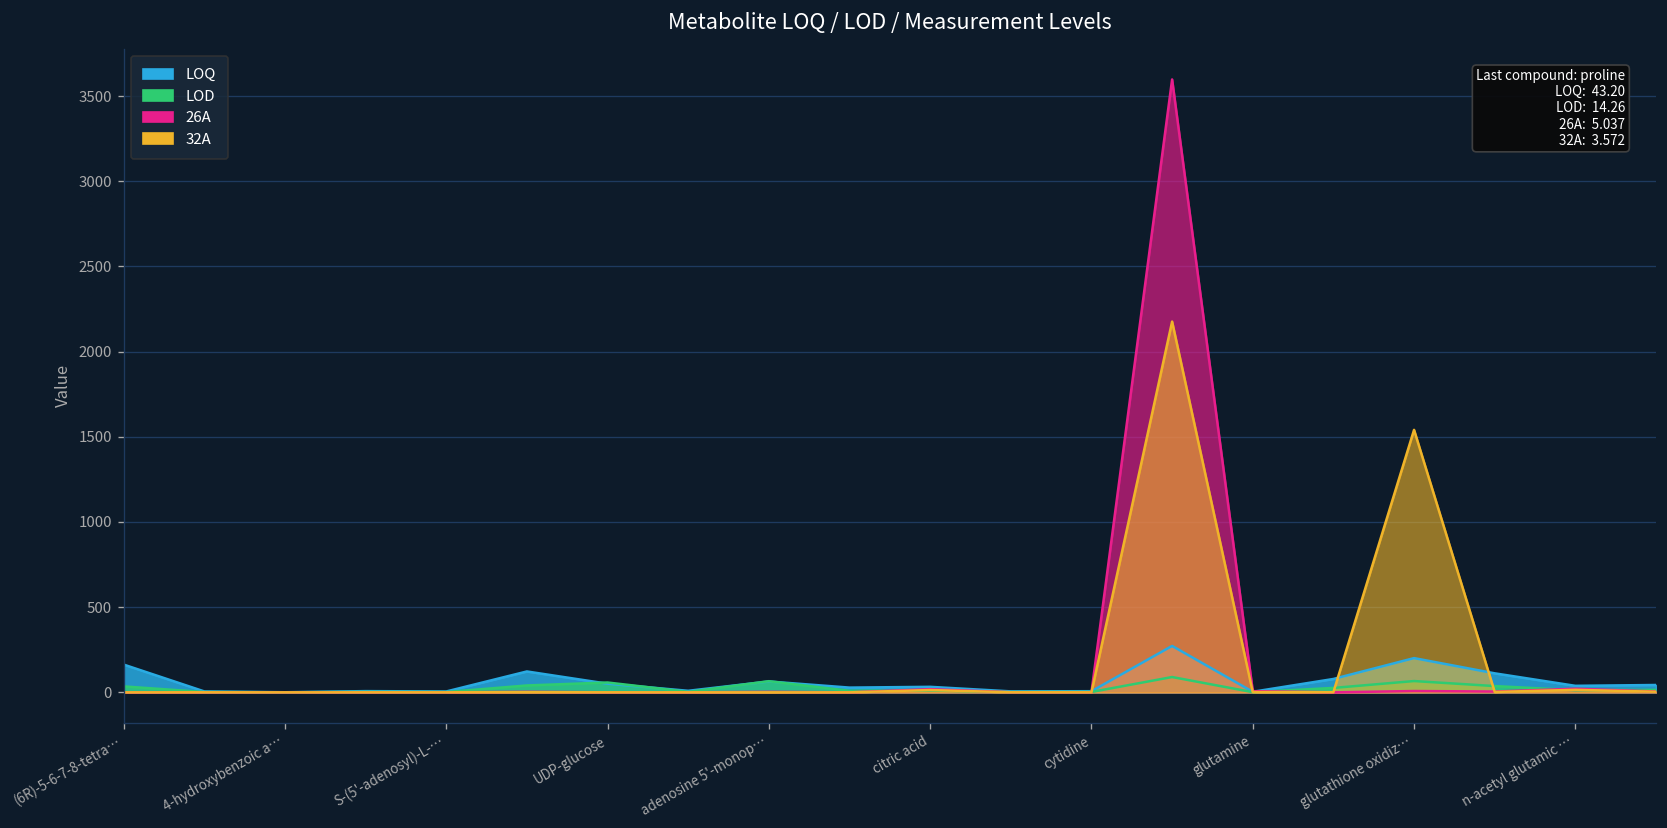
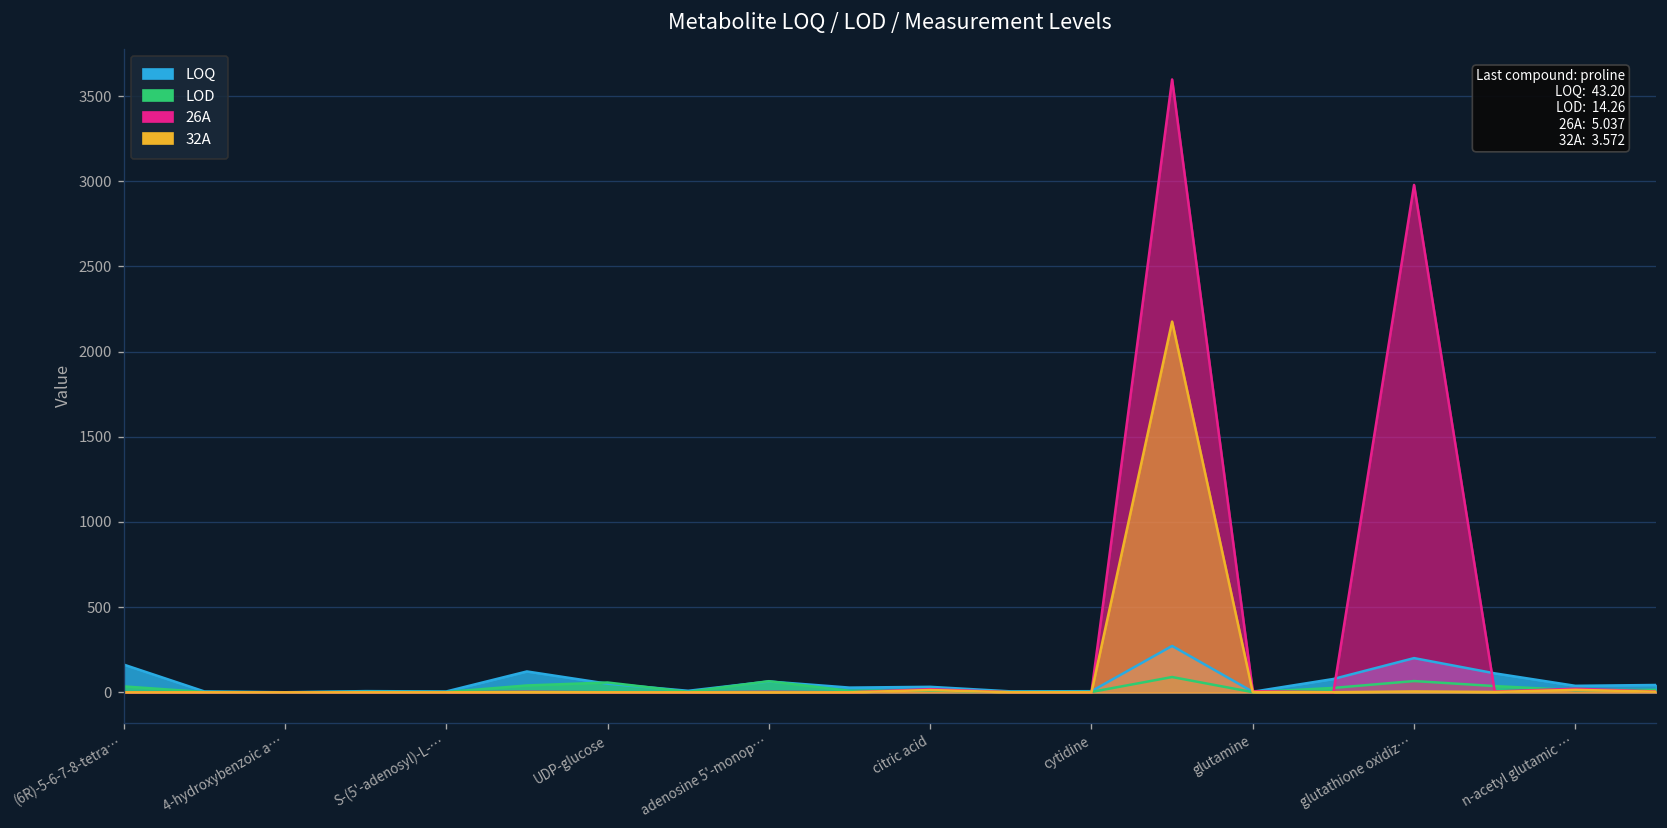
26A, glutathione oxidiz…: 10 -> 2980
32A, glutathione oxidiz…: 1540 -> 10
